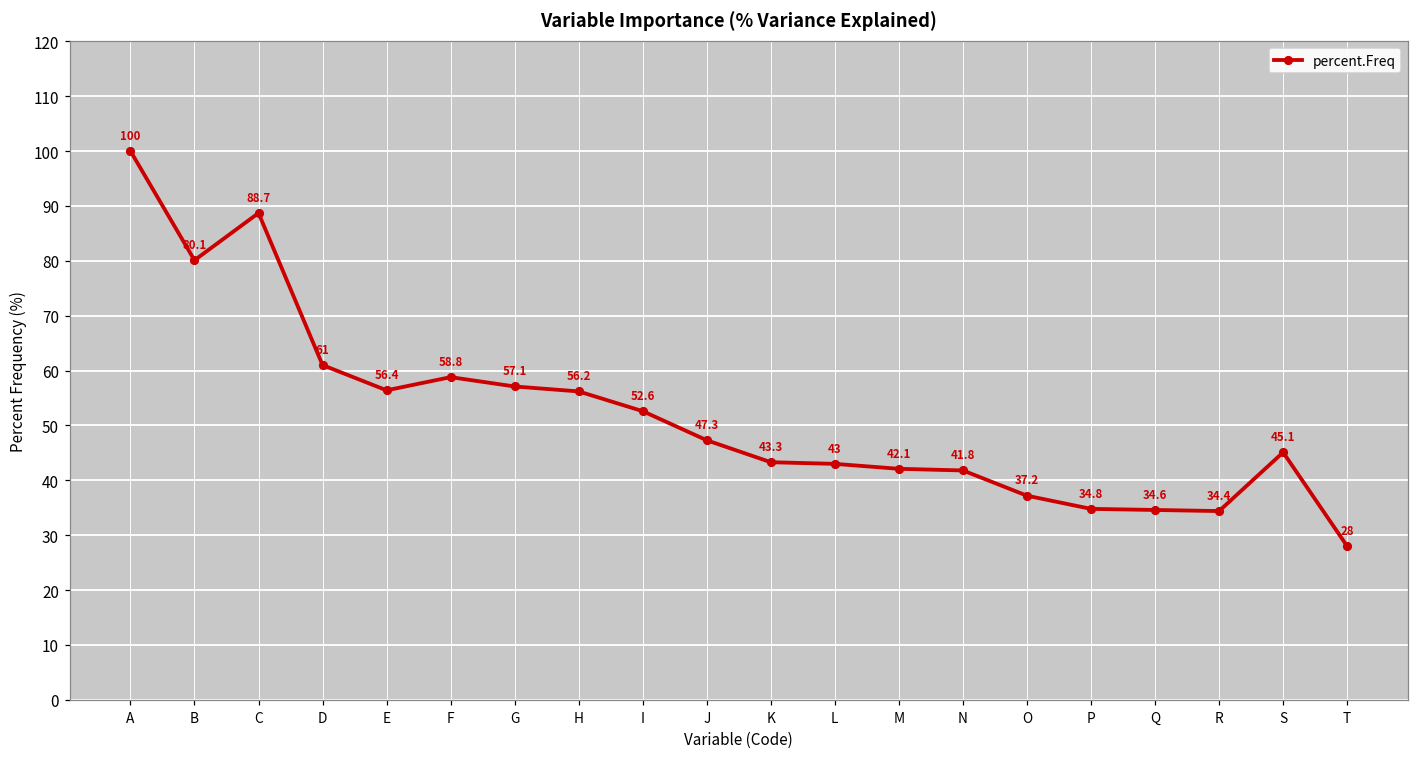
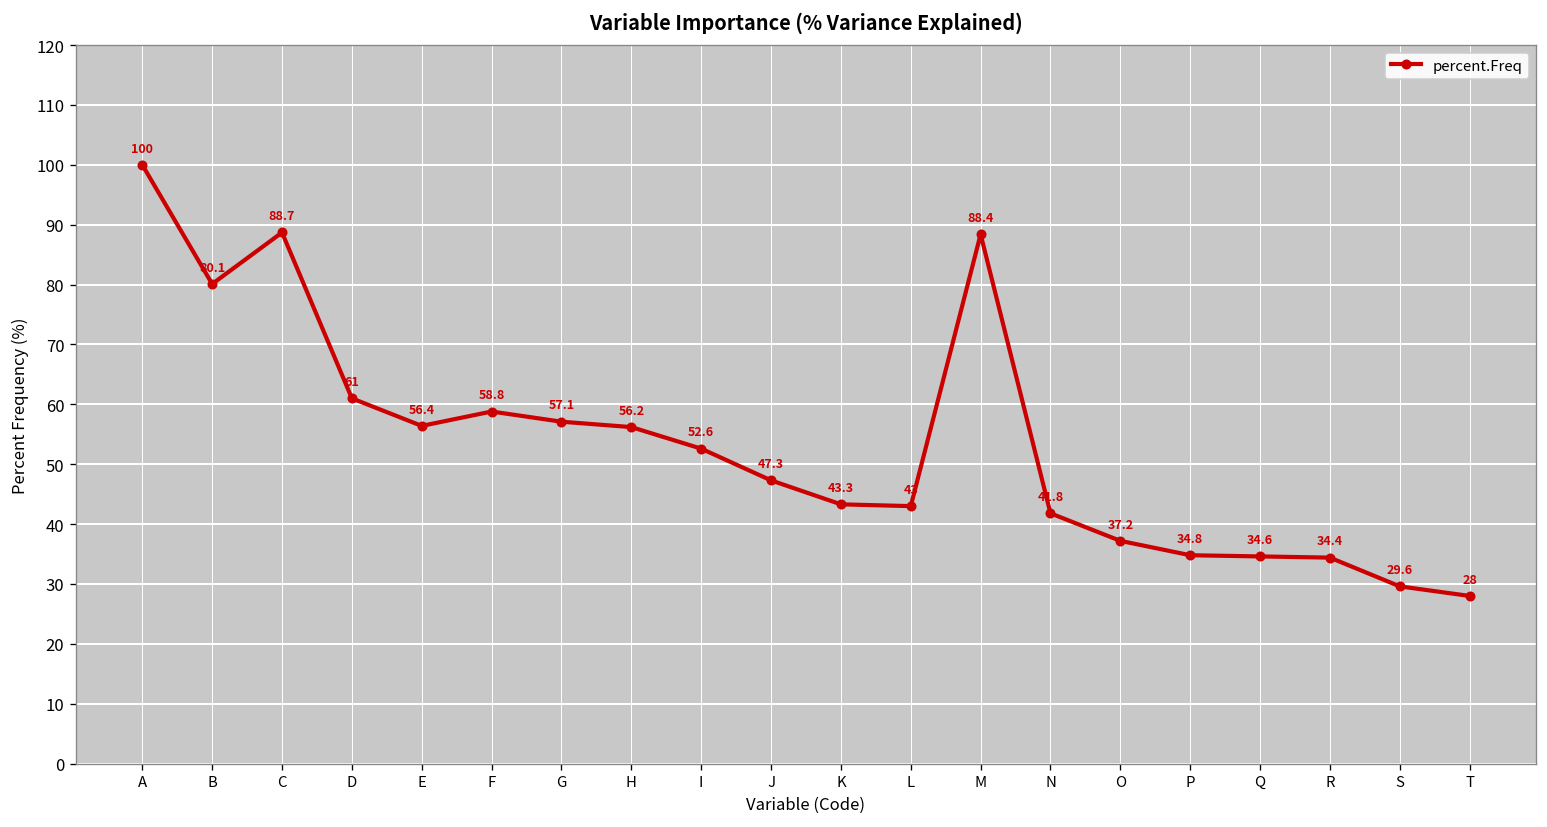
M: 42.1 -> 88.4
S: 45.1 -> 29.6
